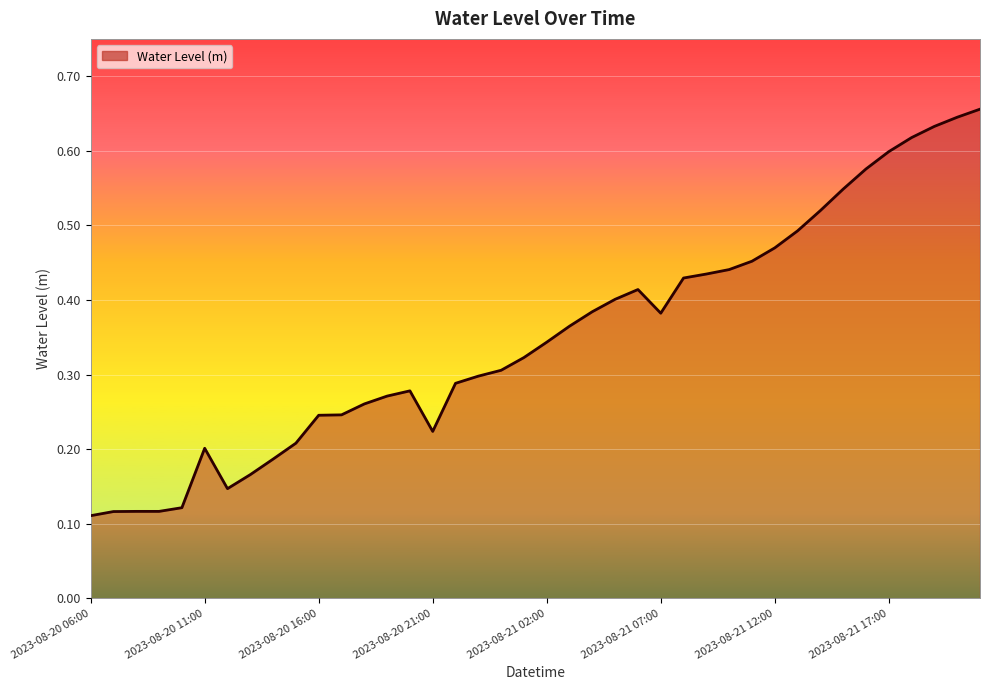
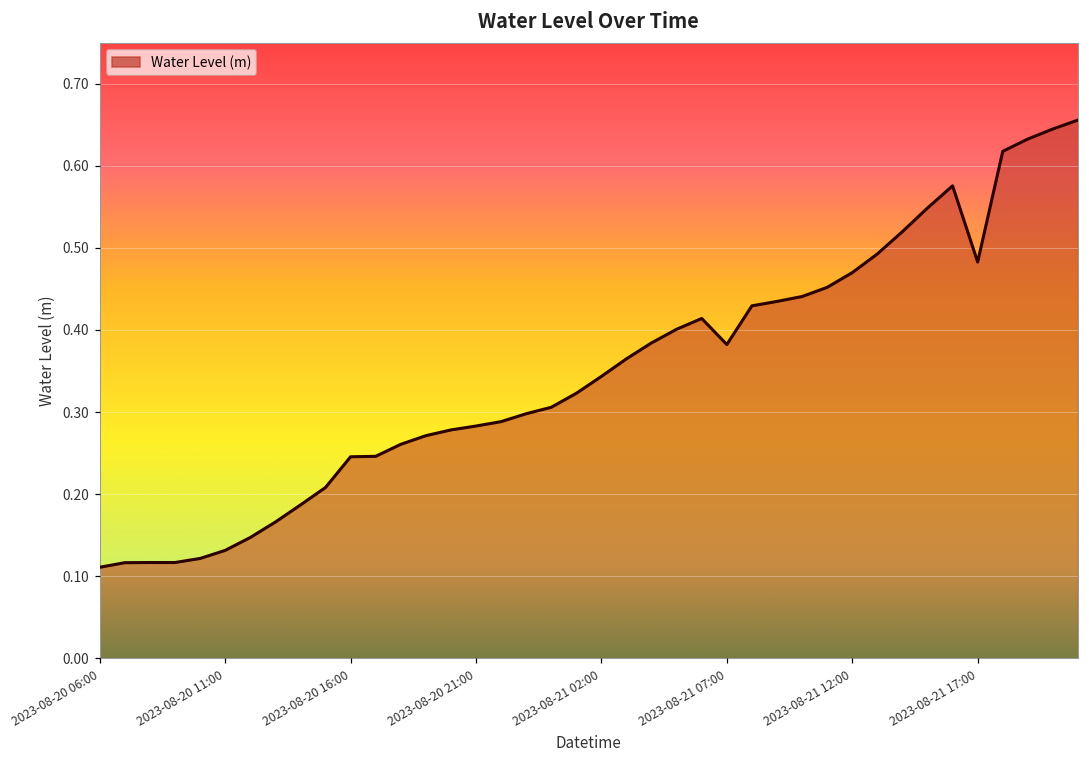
2023-08-20 11:00: 0.20 -> 0.13
2023-08-20 21:00: 0.22 -> 0.28
2023-08-21 17:00: 0.60 -> 0.48
